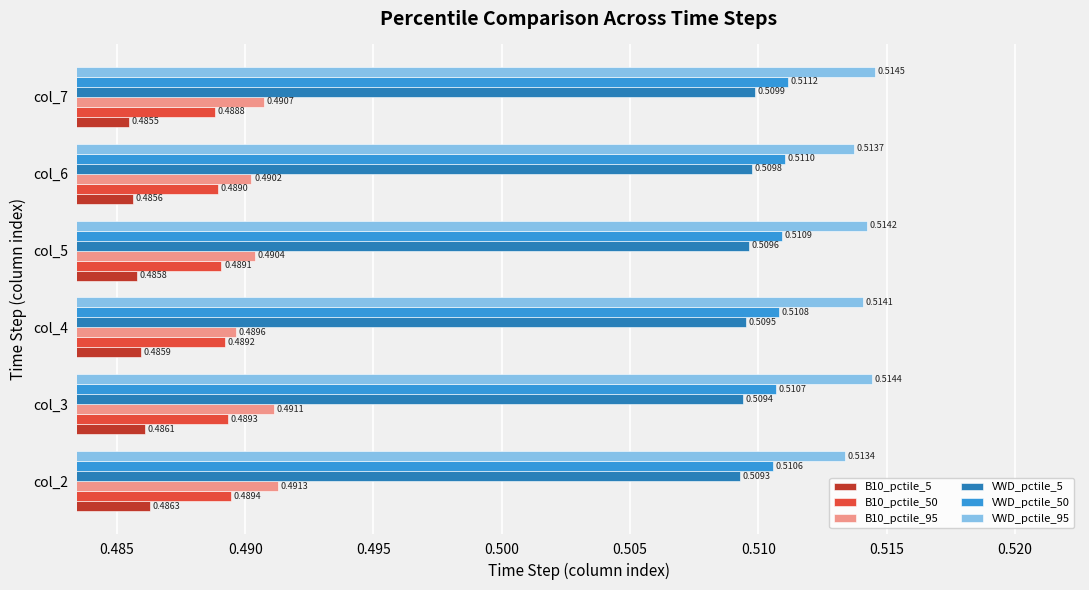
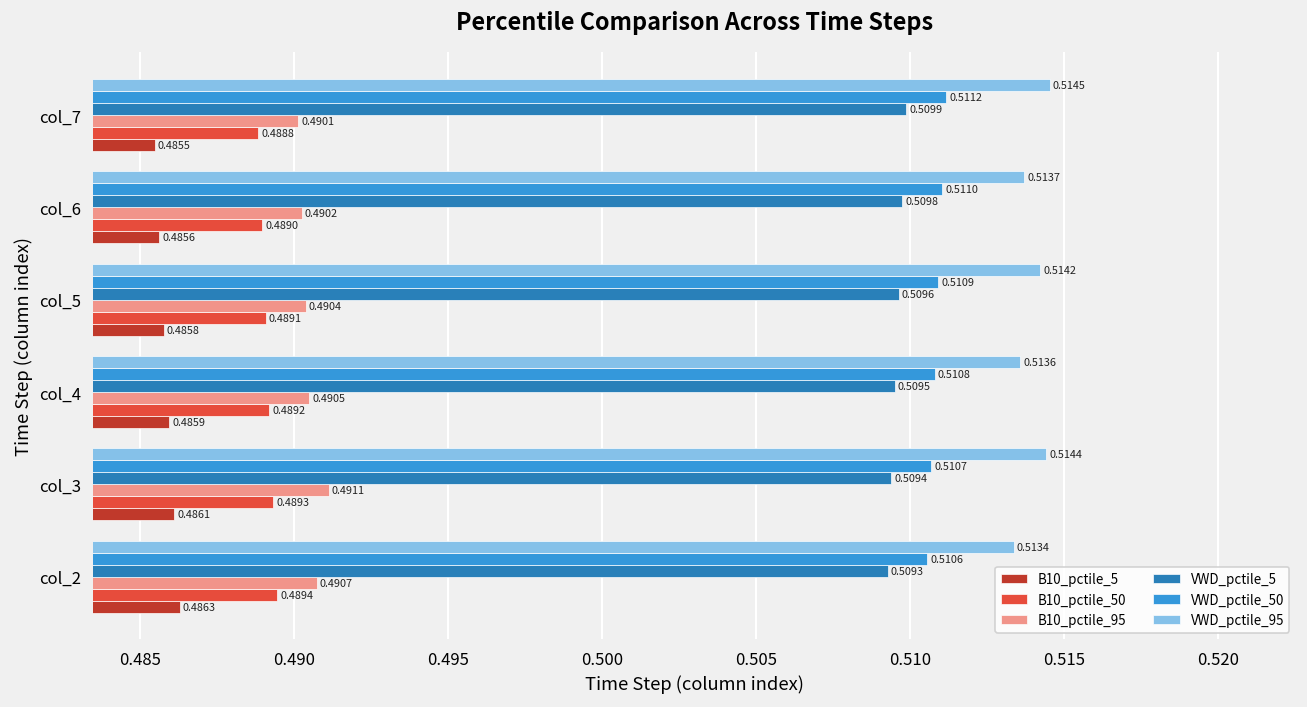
B10_pctile_95, col_7: 0.4907 -> 0.4901
VWD_pctile_95, col_4: 0.5141 -> 0.5136
B10_pctile_95, col_4: 0.4896 -> 0.4905
B10_pctile_95, col_2: 0.4913 -> 0.4907
